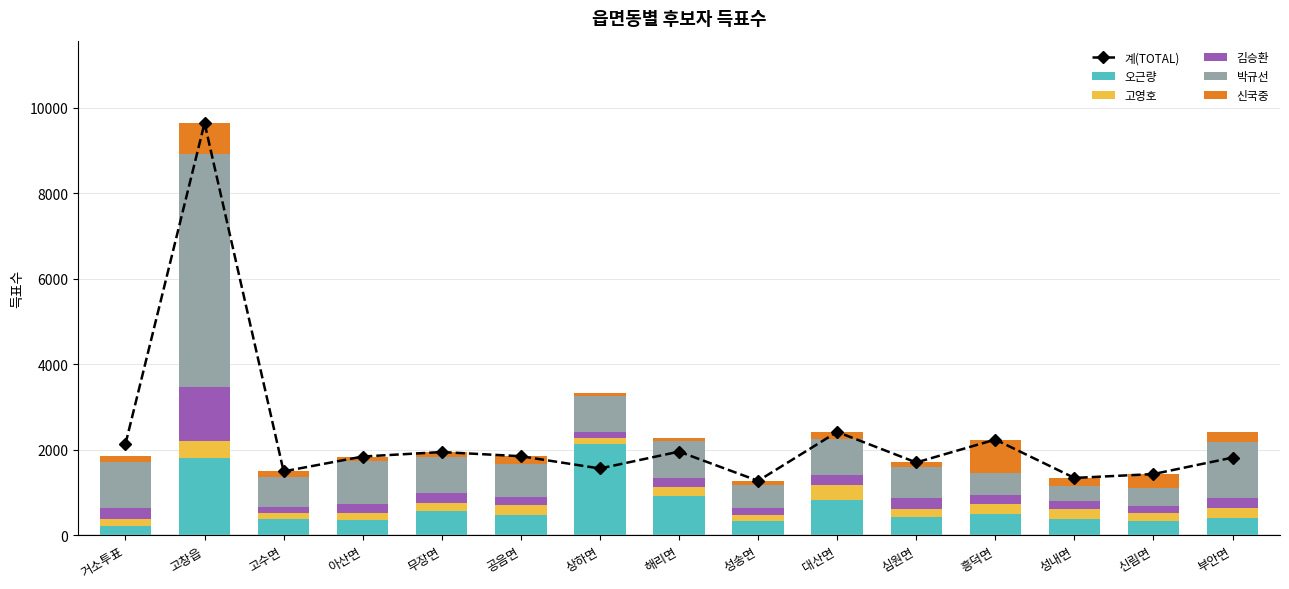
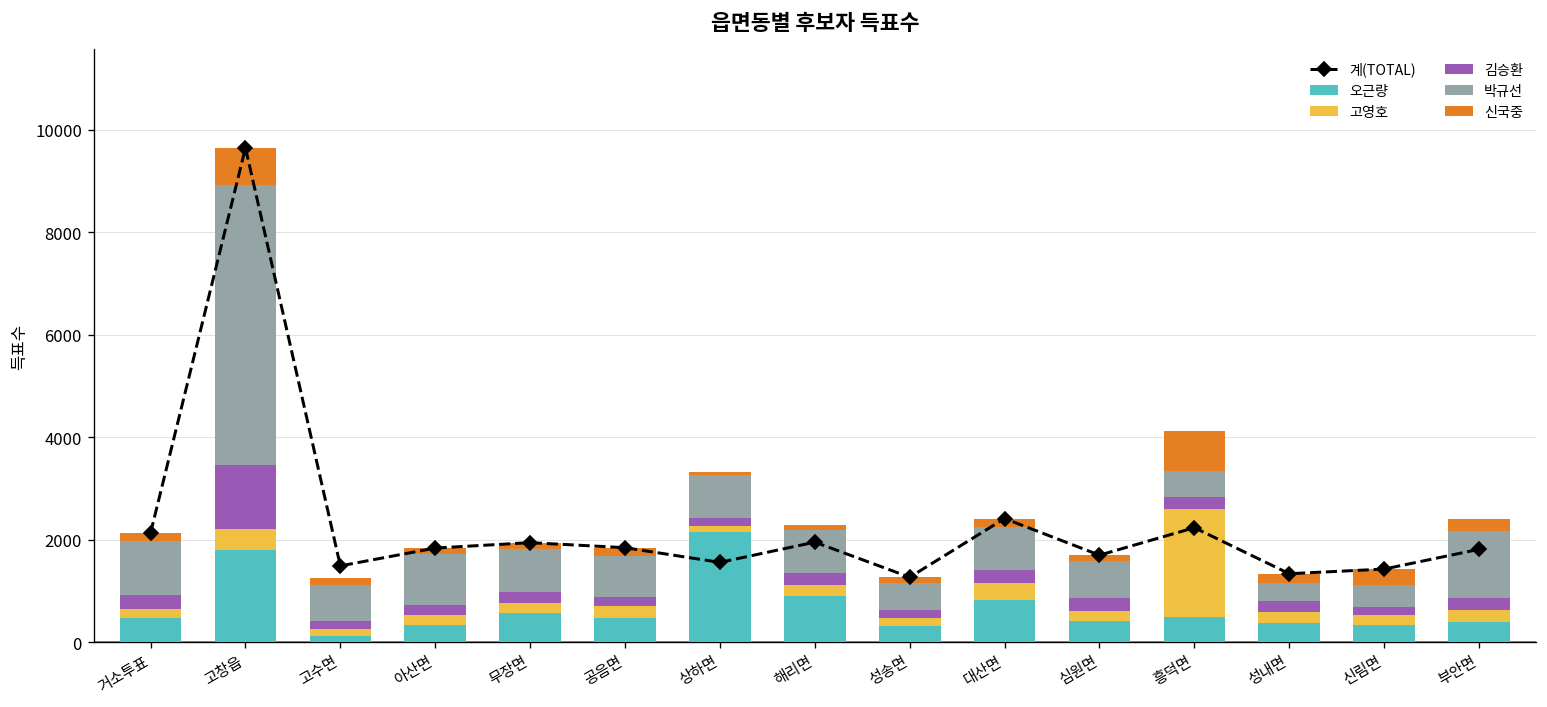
오근량, 거소투표: 200 -> 500
오근량, 고수면: 400 -> 100
고영호, 흥덕면: 200 -> 2100
